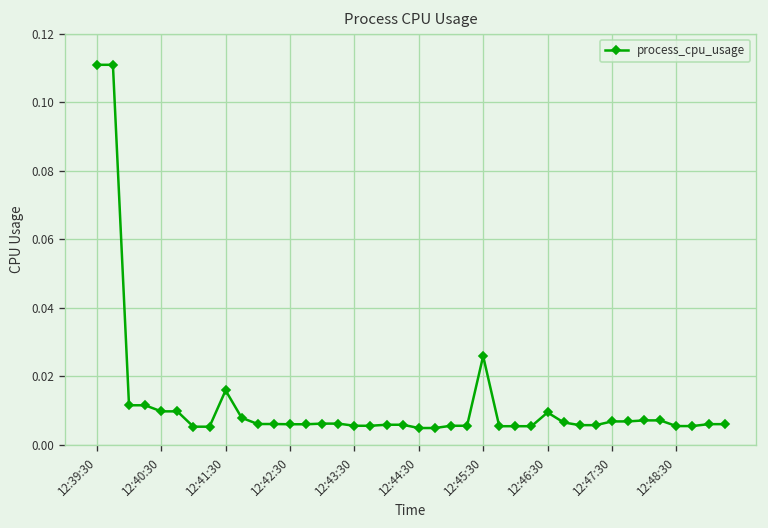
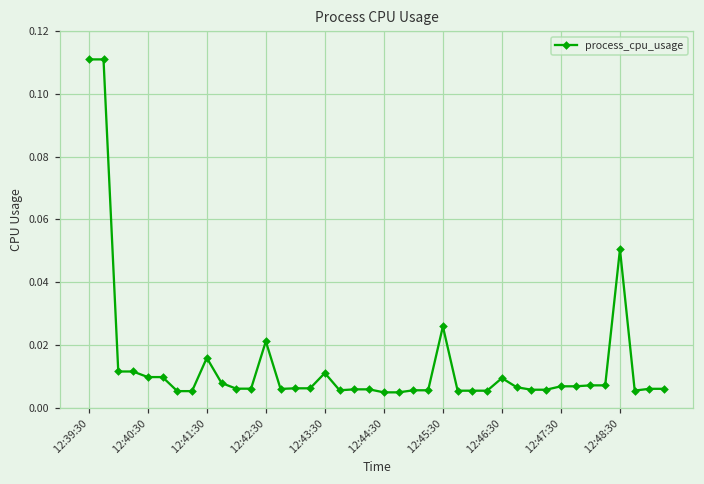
12:42:30: 0.006 -> 0.021
12:43:30: 0.006 -> 0.011
12:48:30: 0.005 -> 0.050
